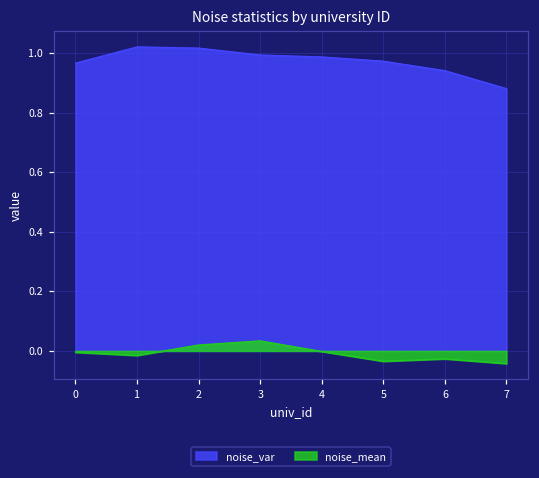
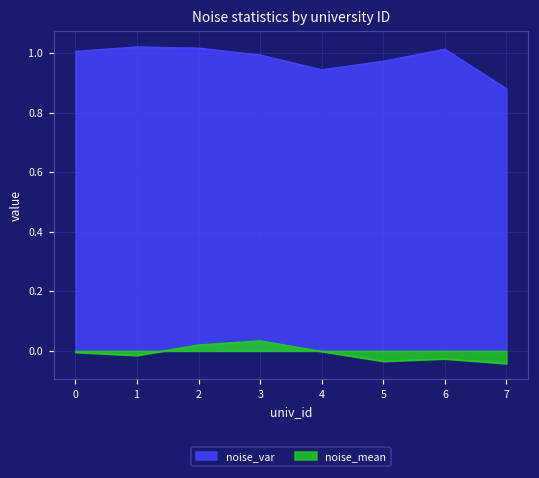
noise_var, 0: 0.97 -> 1.01
noise_var, 4: 0.99 -> 0.94
noise_var, 6: 0.94 -> 1.01
